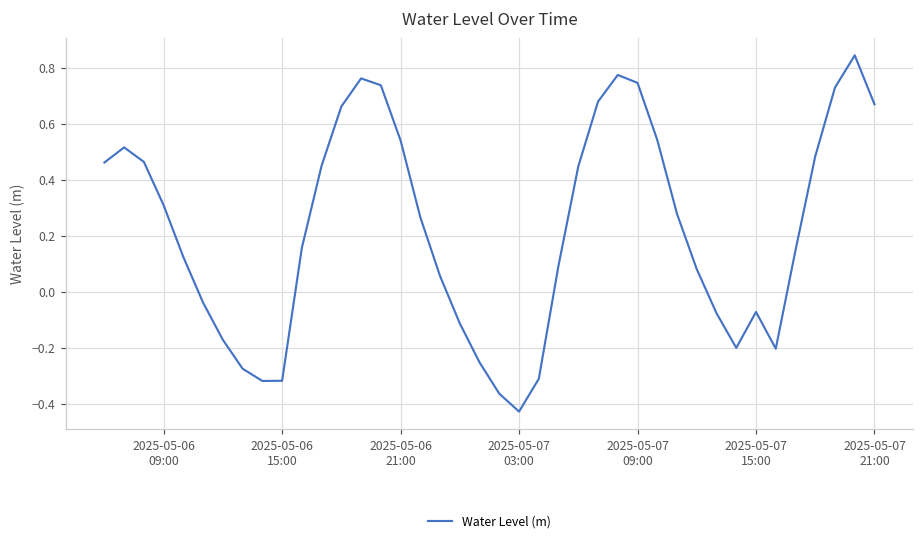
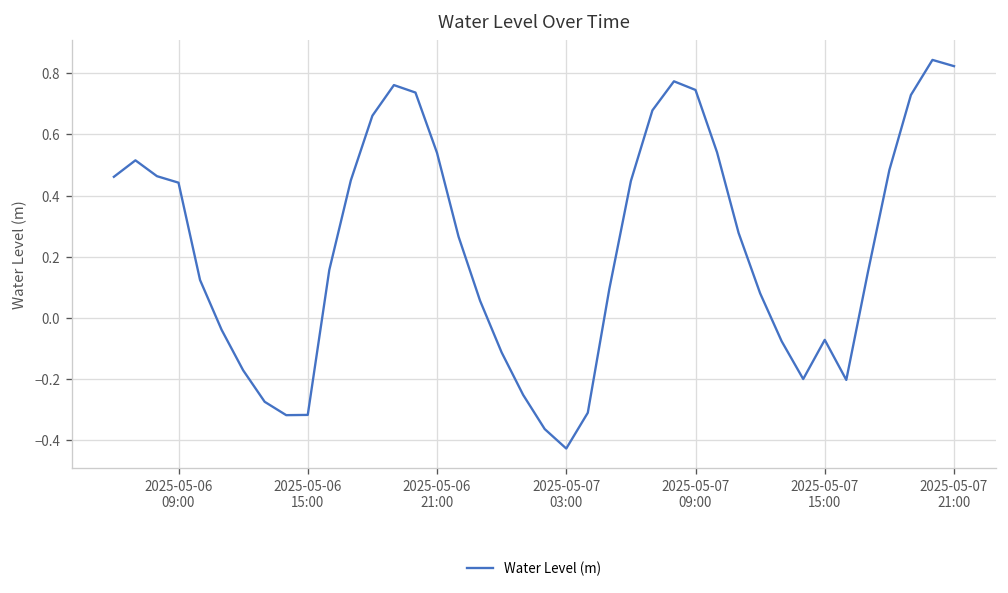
2025-05-06 09:00: 0.31 -> 0.44
2025-05-07 21:00: 0.67 -> 0.82
